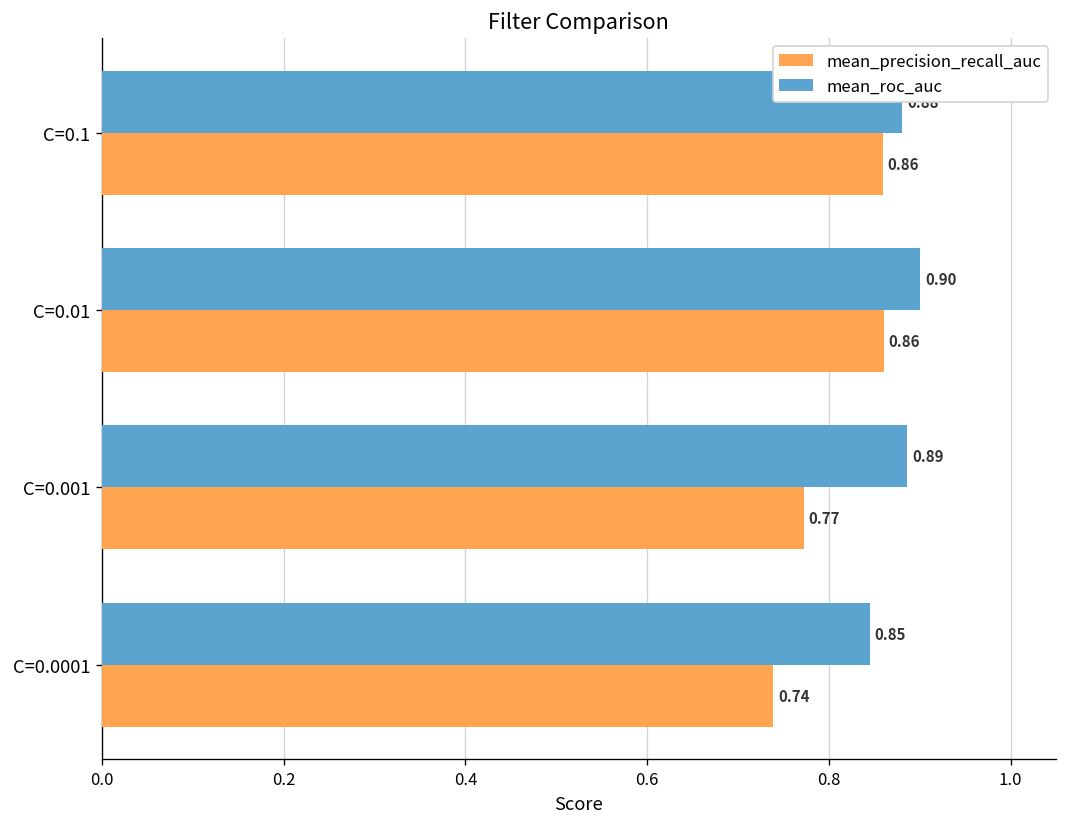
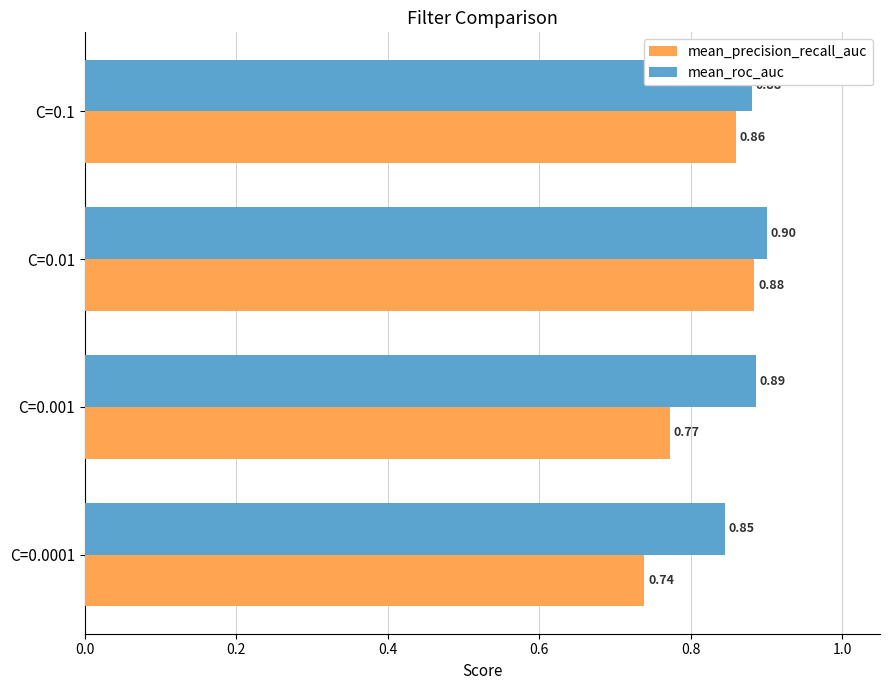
mean_precision_recall_auc, C=0.01: 0.86 -> 0.88
